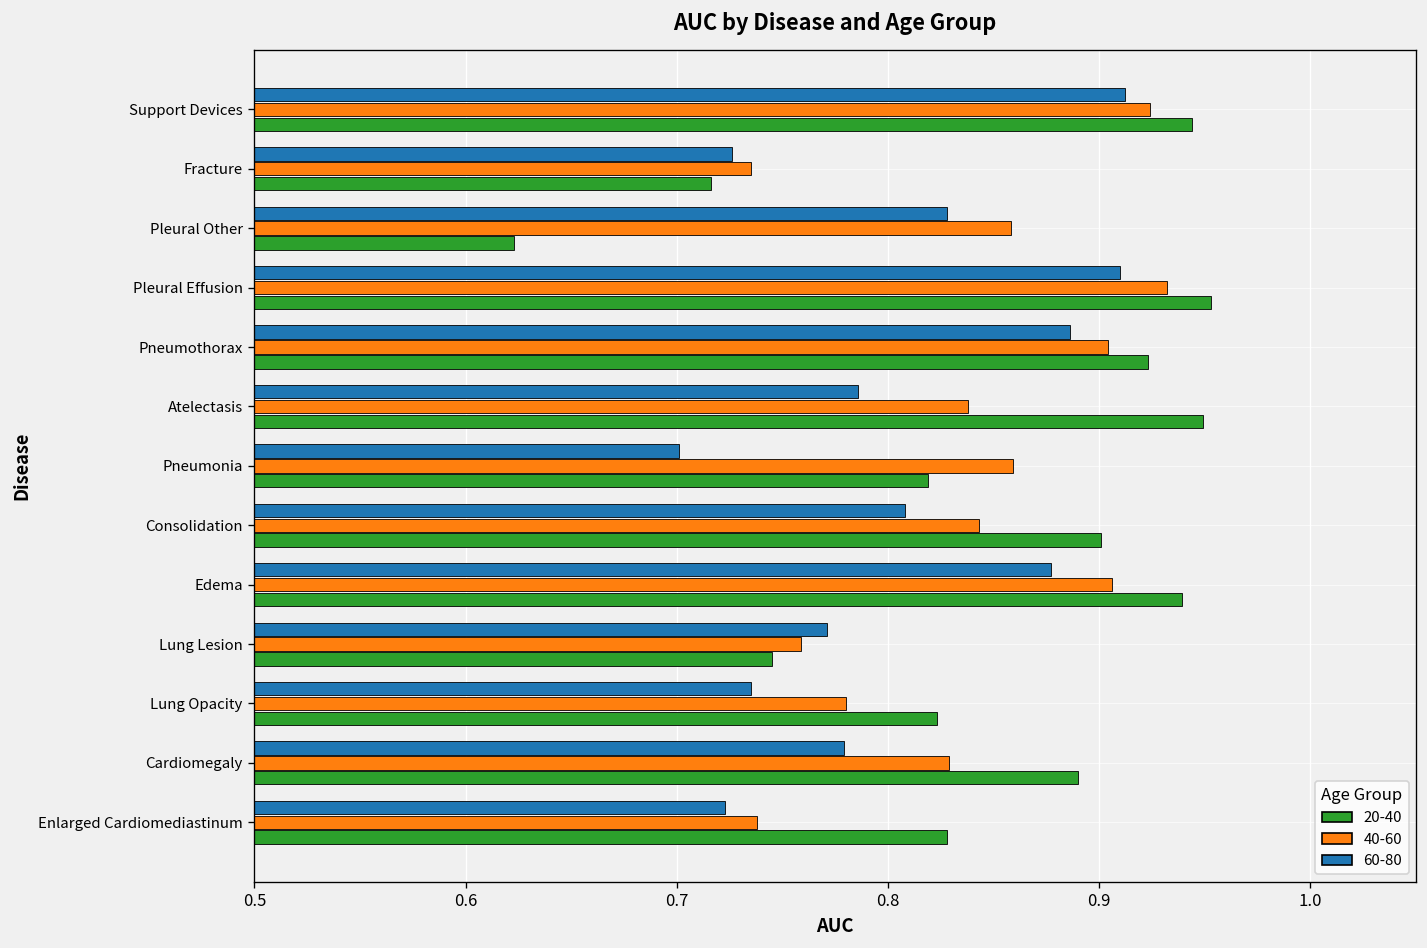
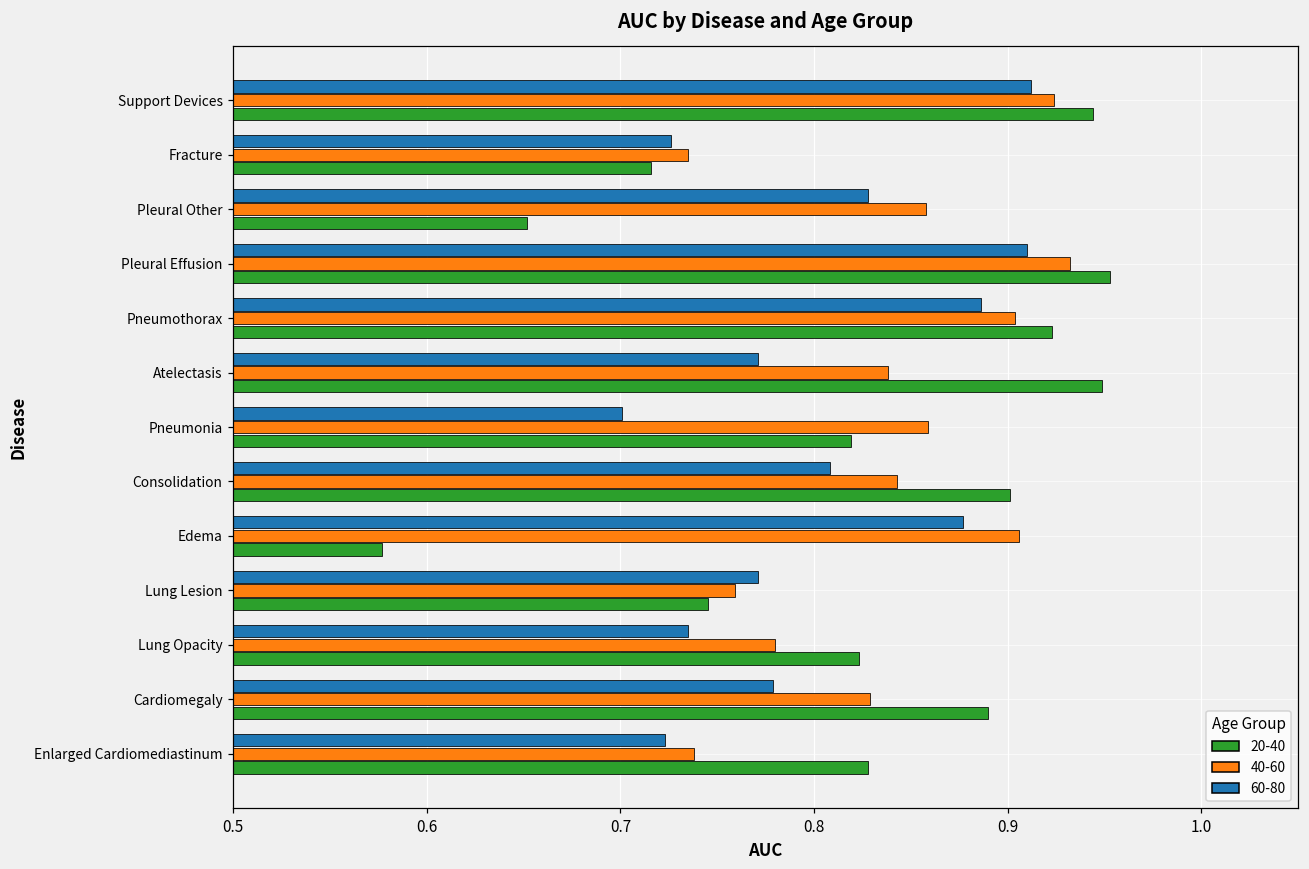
20-40, Pleural Other: 0.623 -> 0.652
60-80, Atelectasis: 0.786 -> 0.771
20-40, Edema: 0.939 -> 0.577
